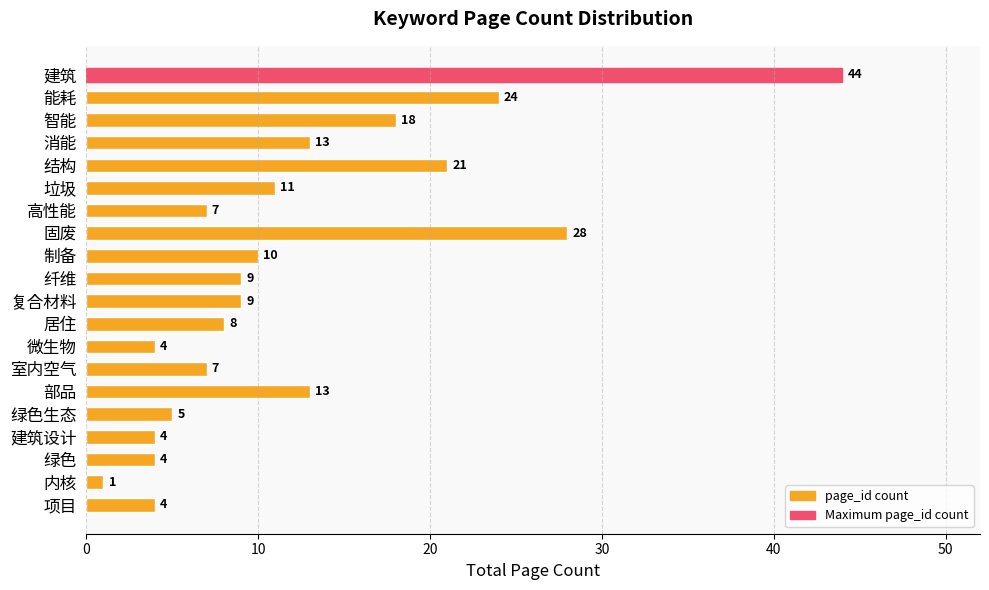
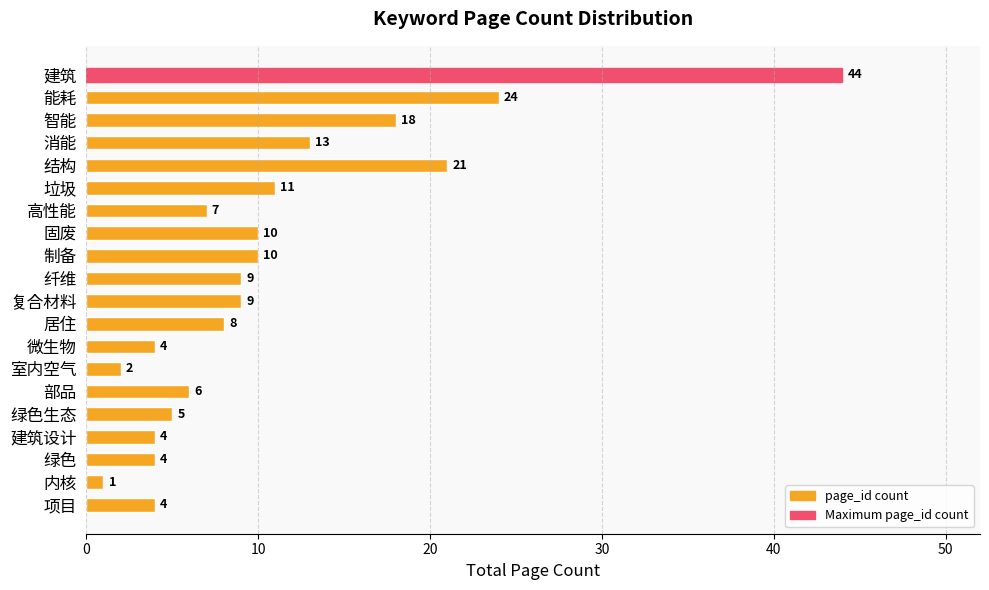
固废: 28 -> 10
室内空气: 7 -> 2
部品: 13 -> 6
